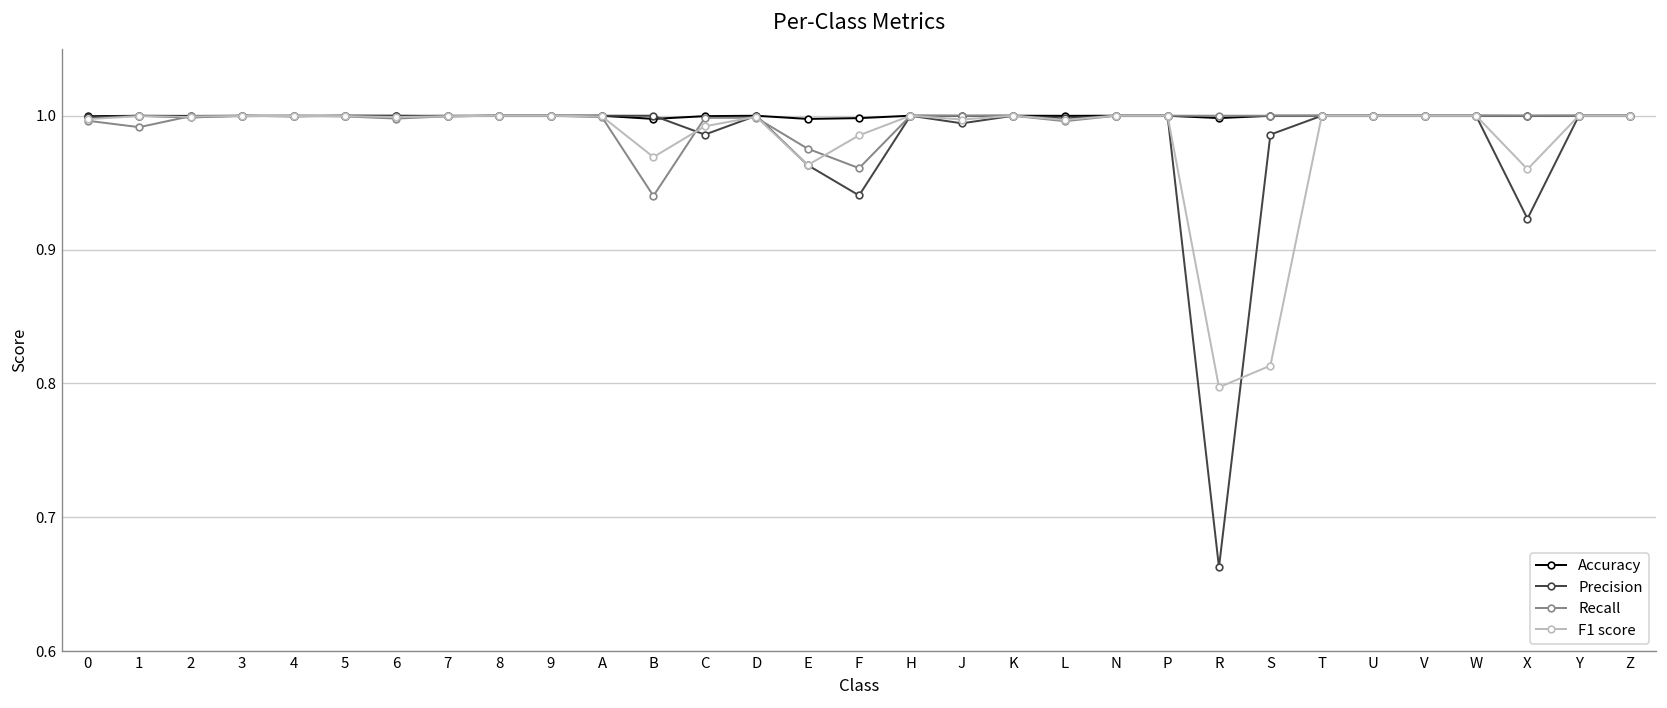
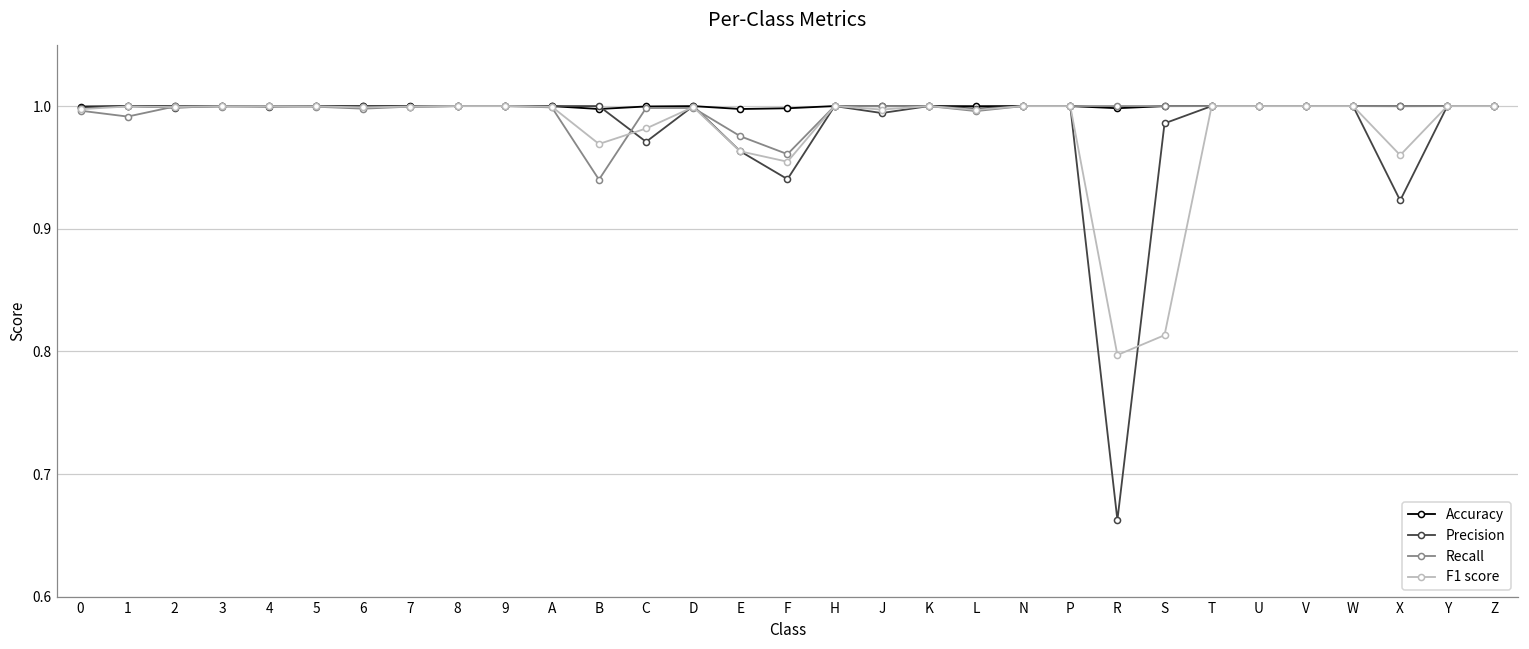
Precision, C: 0.986 -> 0.971
F1 score, C: 0.992 -> 0.982
F1 score, F: 0.985 -> 0.955
